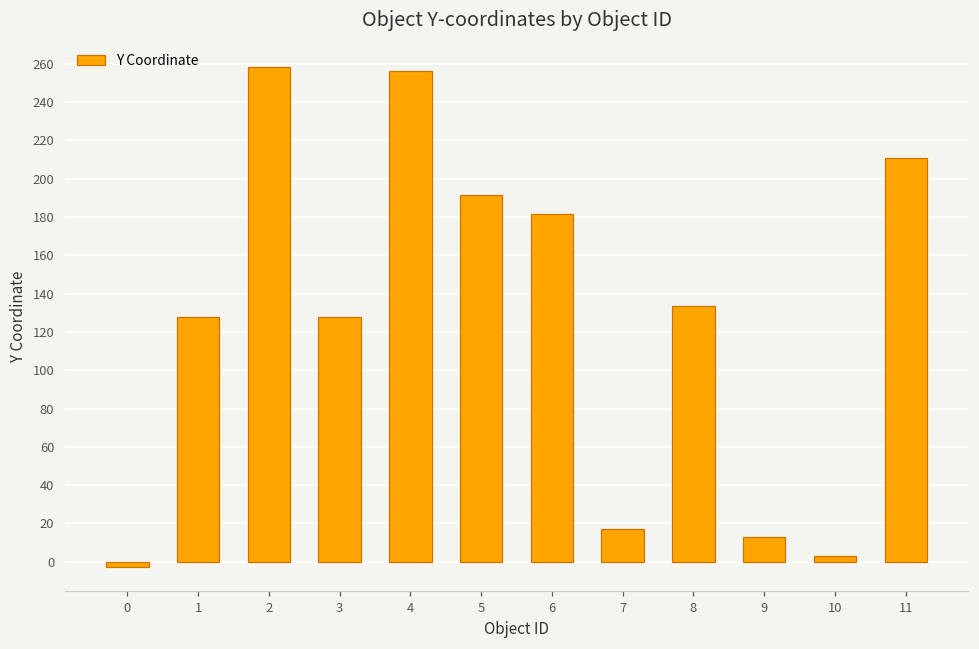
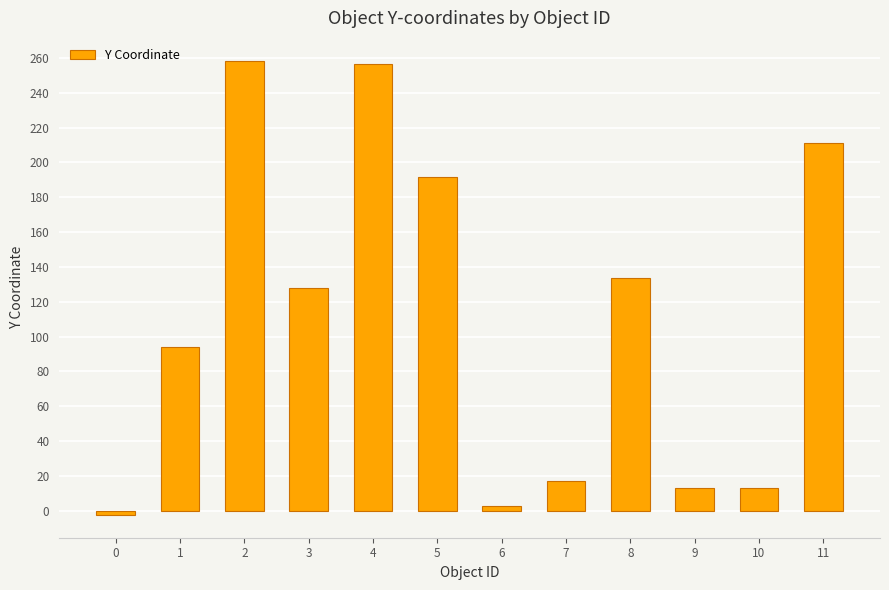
1: 128 -> 94
6: 182 -> 3
10: 3 -> 13
